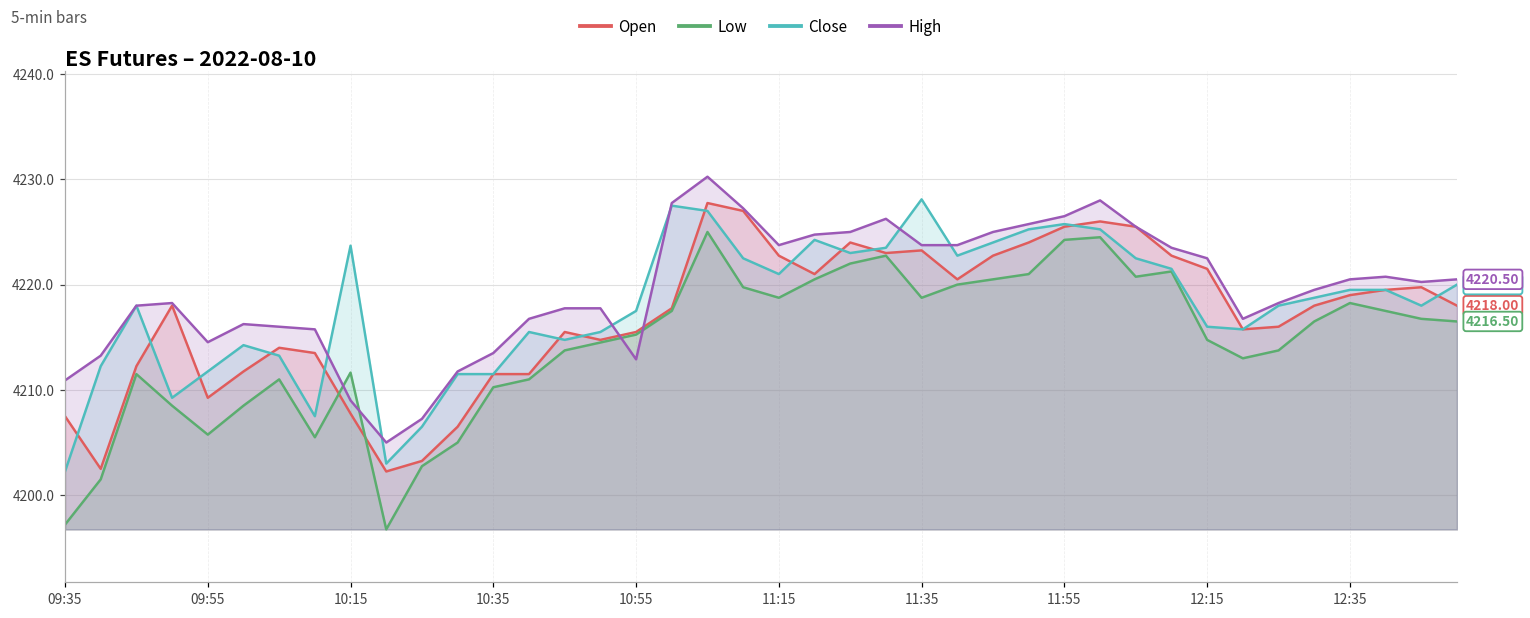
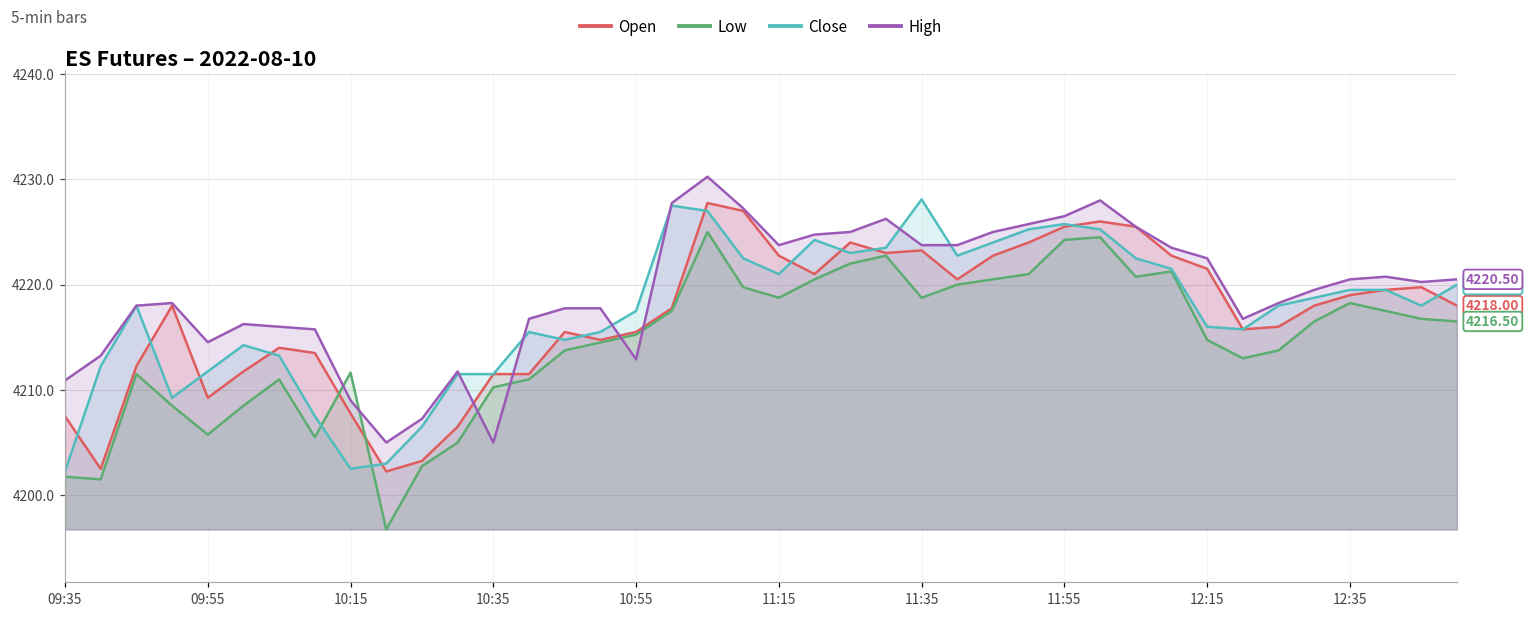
Low, 09:35: 4197 -> 4202
Close, 10:15: 4224 -> 4203
High, 10:35: 4214 -> 4205
